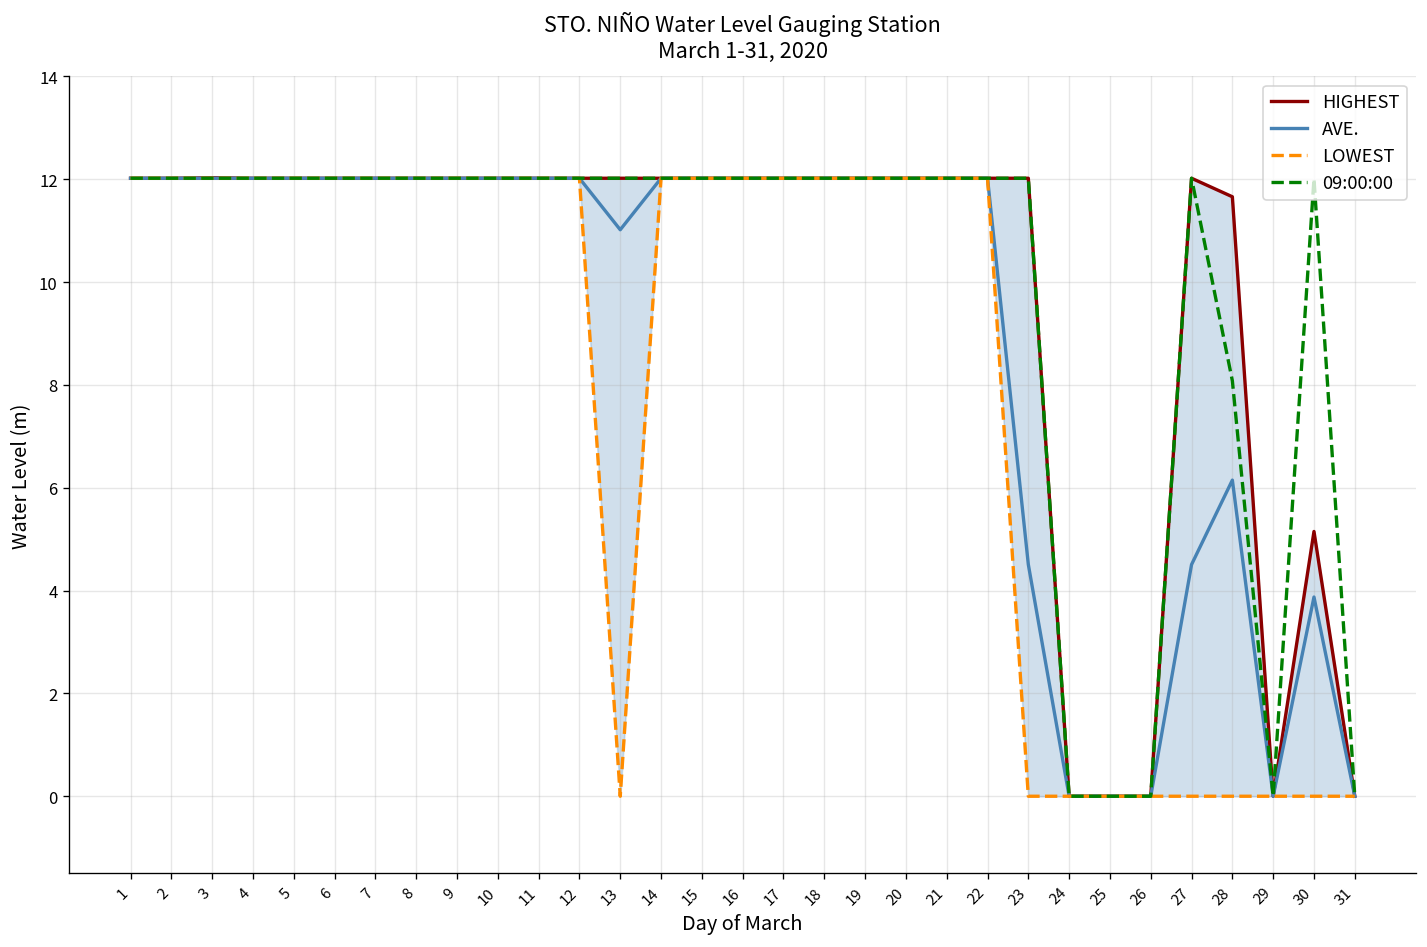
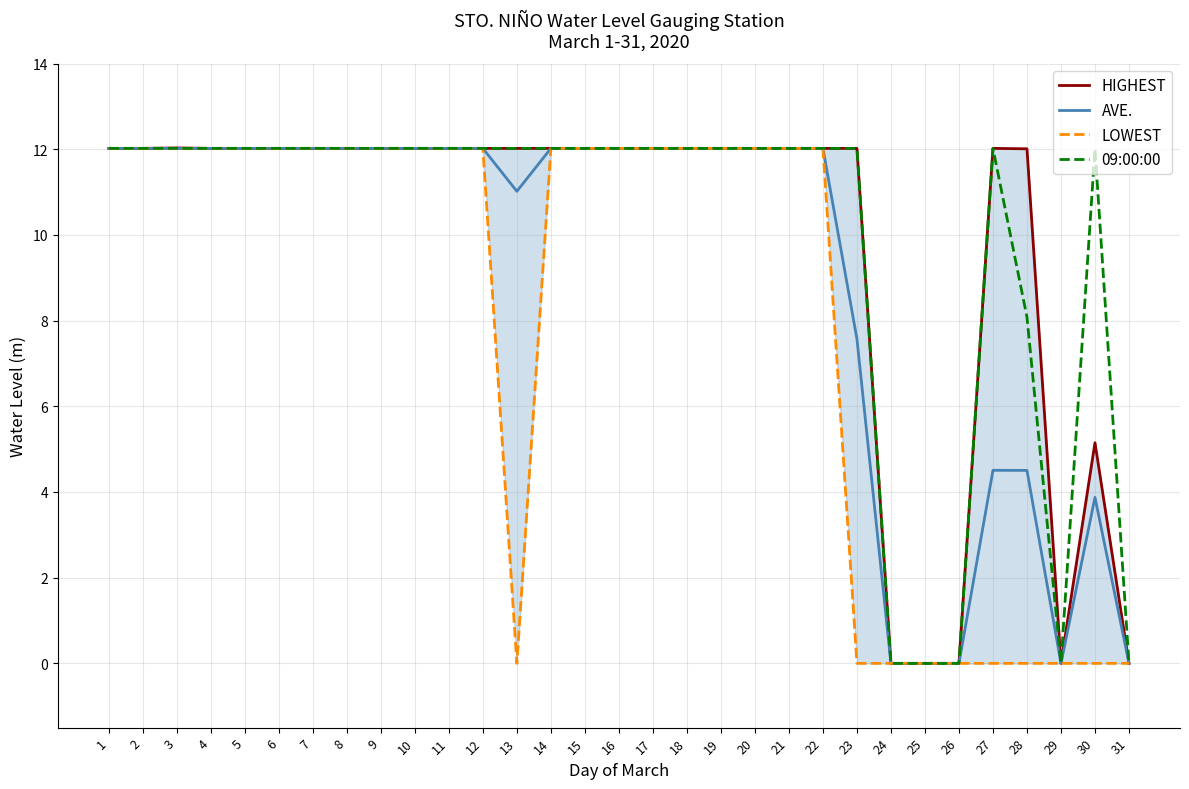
AVE., 23: 4.5 -> 7.6
HIGHEST, 28: 11.7 -> 12.0
AVE., 28: 6.1 -> 4.5
